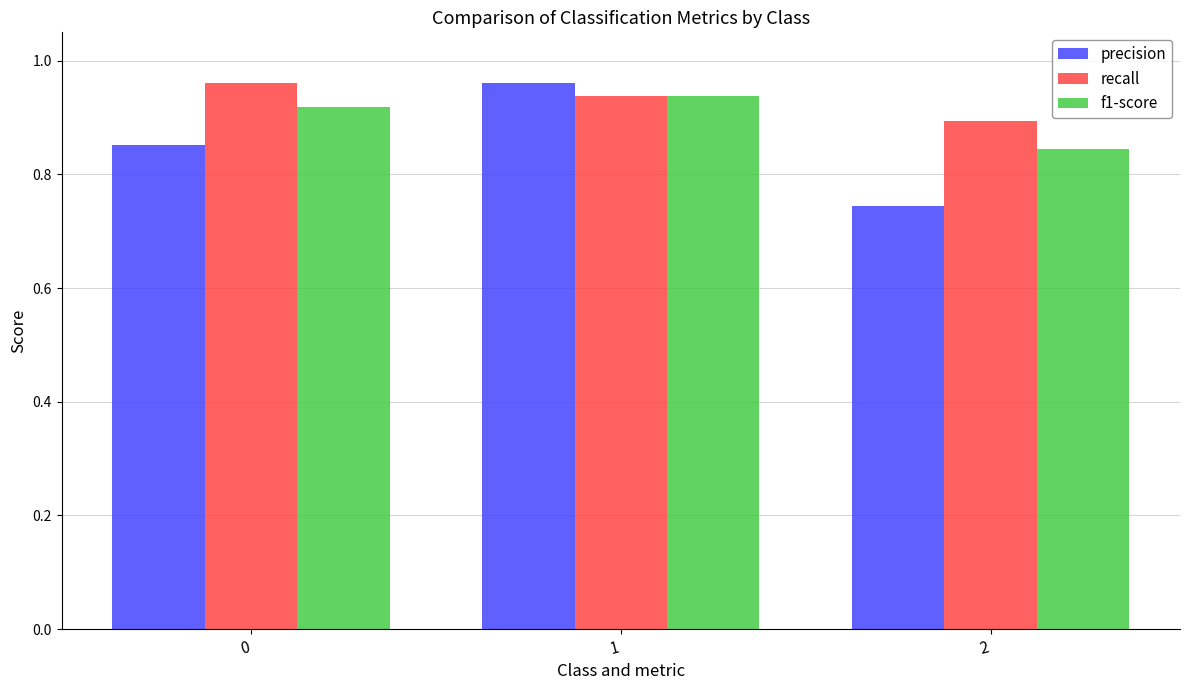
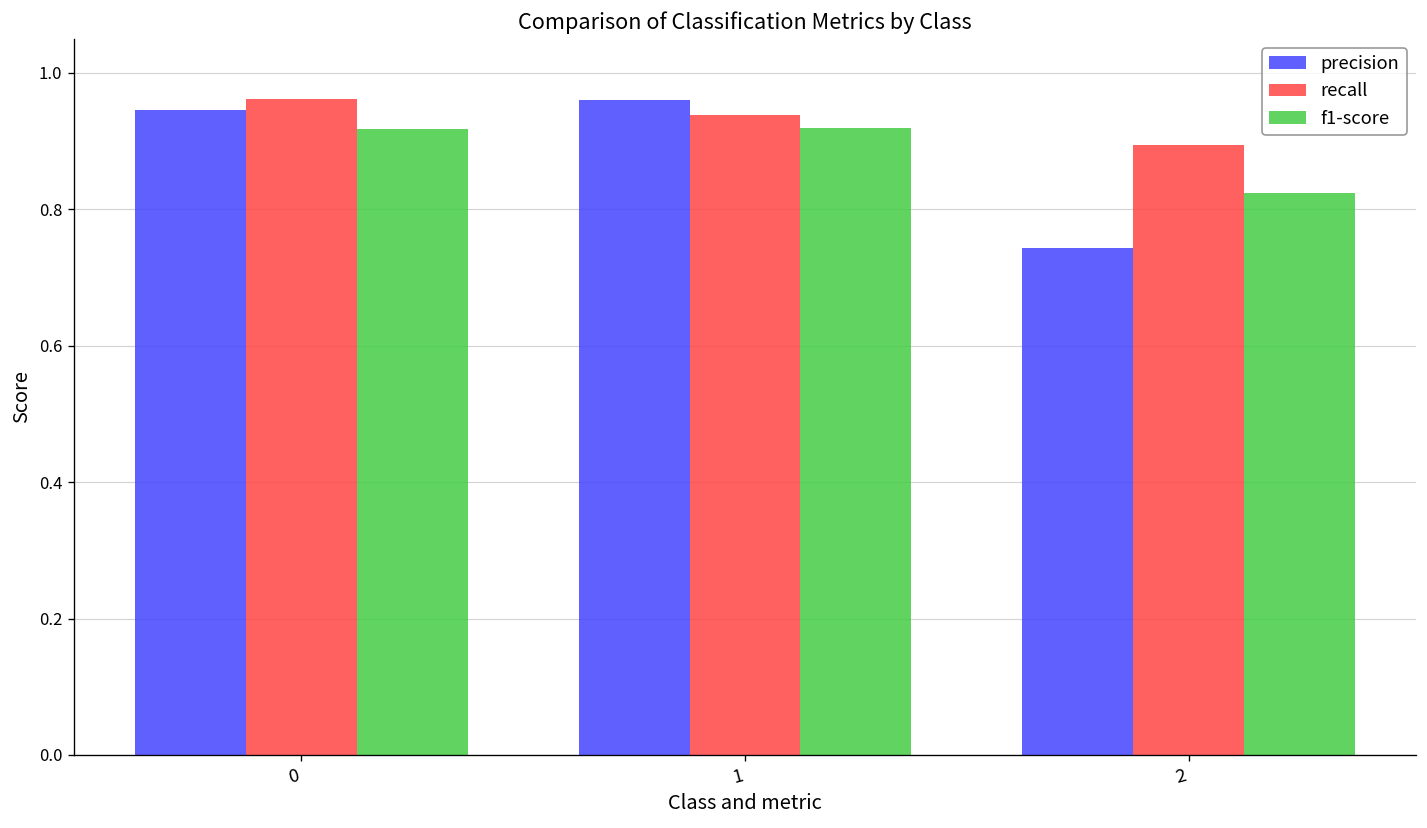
precision, 0: 0.85 -> 0.95
f1-score, 1: 0.94 -> 0.92
f1-score, 2: 0.84 -> 0.82
